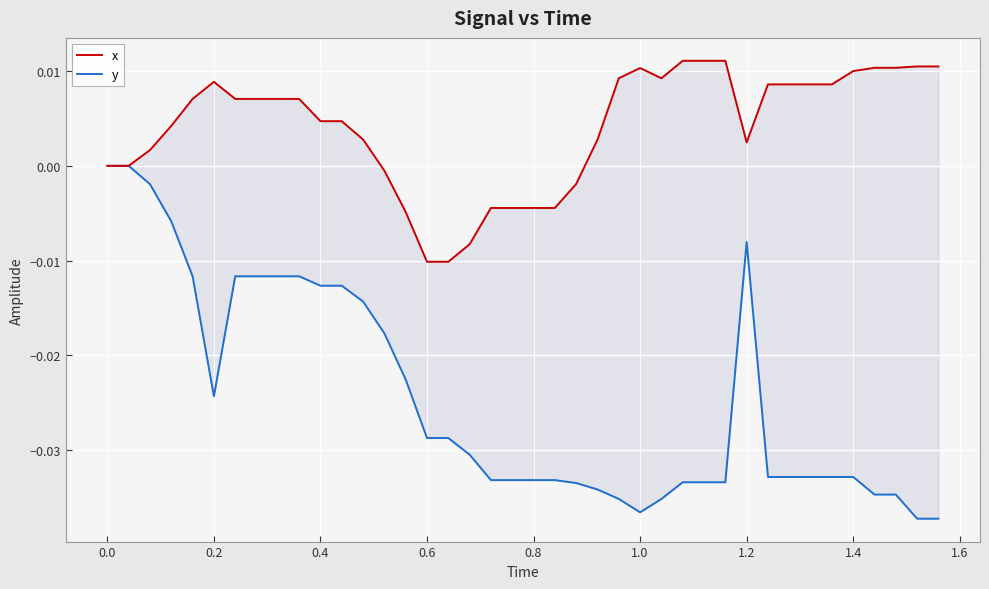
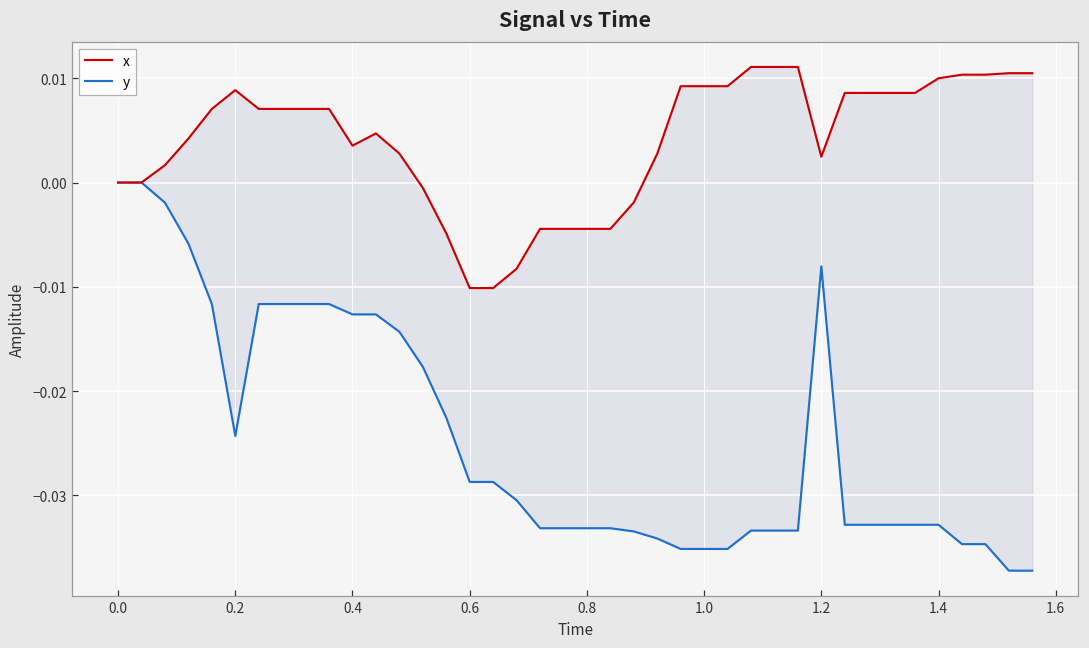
x, 0.4: 0.005 -> 0.004
x, 1.0: 0.010 -> 0.009
y, 1.0: -0.037 -> -0.035
